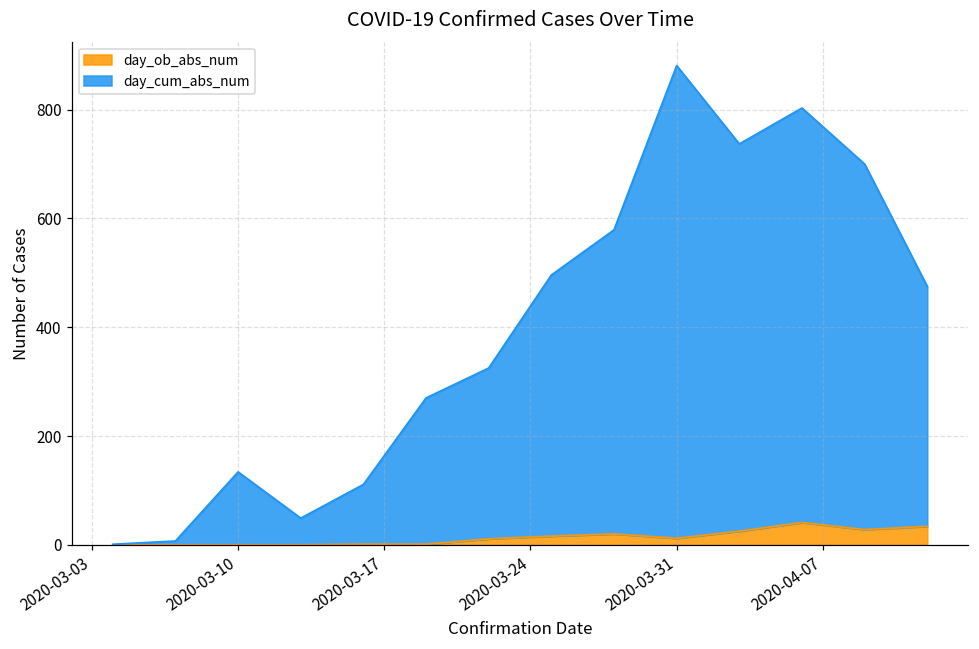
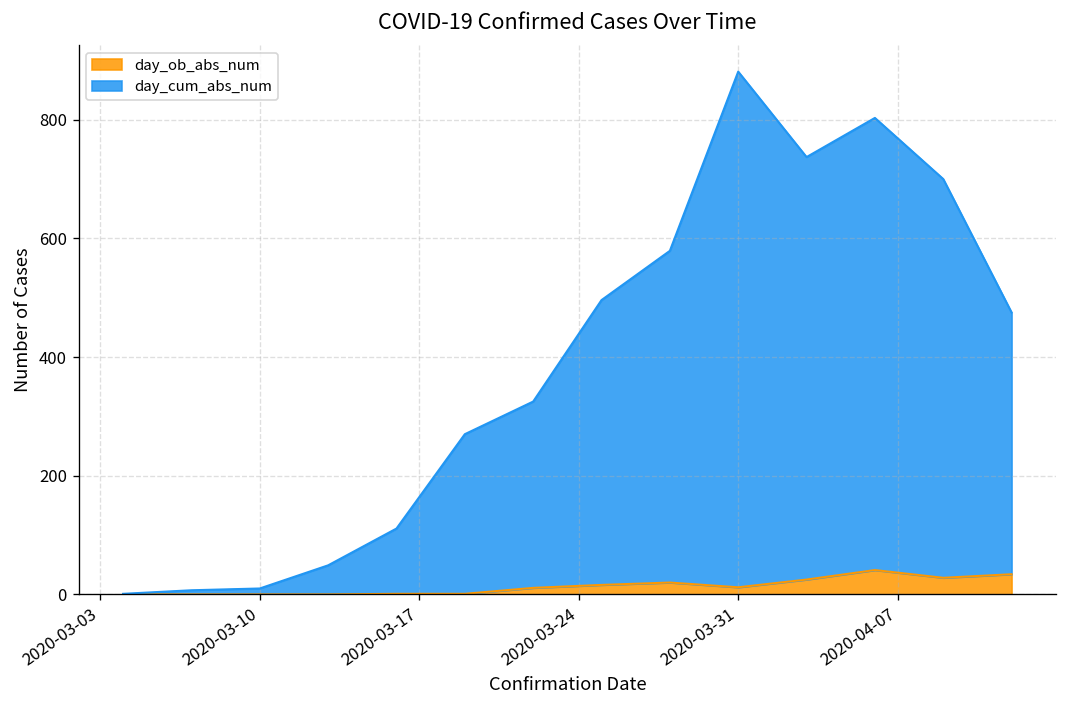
day_cum_abs_num, 2020-03-10: 130 -> 10
